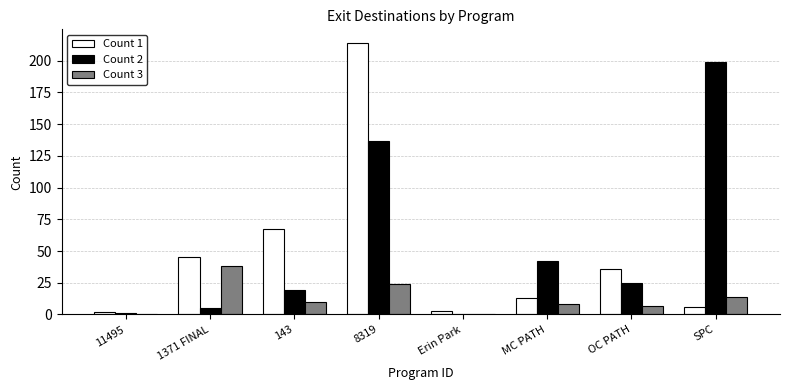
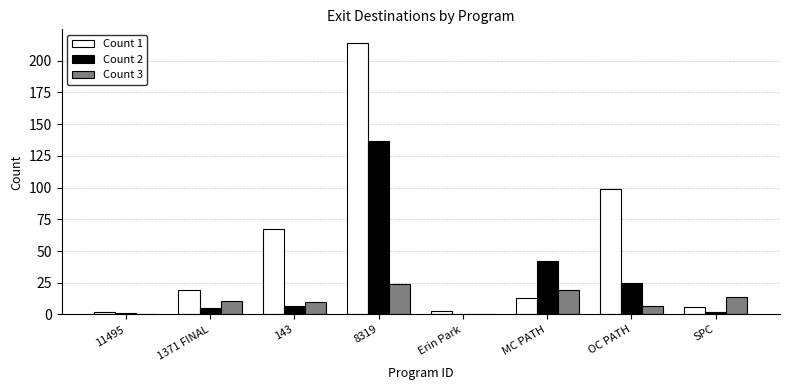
Count 1, 1371 FINAL: 45 -> 19
Count 3, 1371 FINAL: 38 -> 11
Count 2, 143: 19 -> 7
Count 3, MC PATH: 8 -> 19
Count 1, OC PATH: 36 -> 99
Count 2, SPC: 199 -> 2
